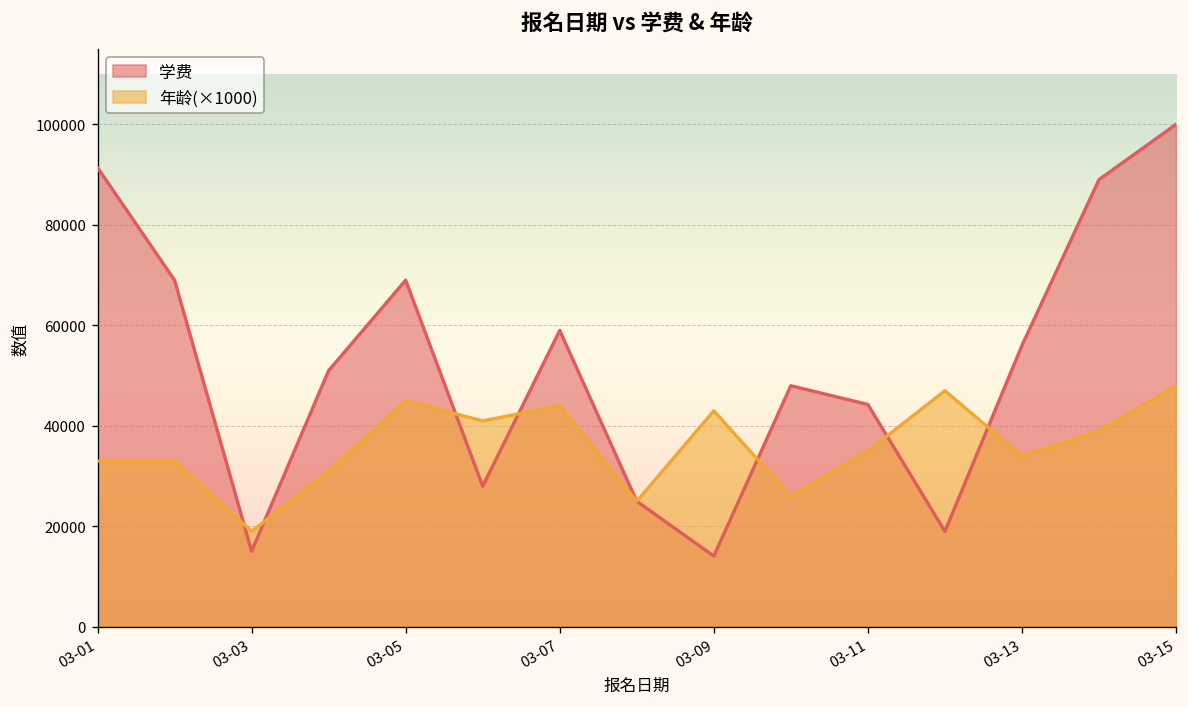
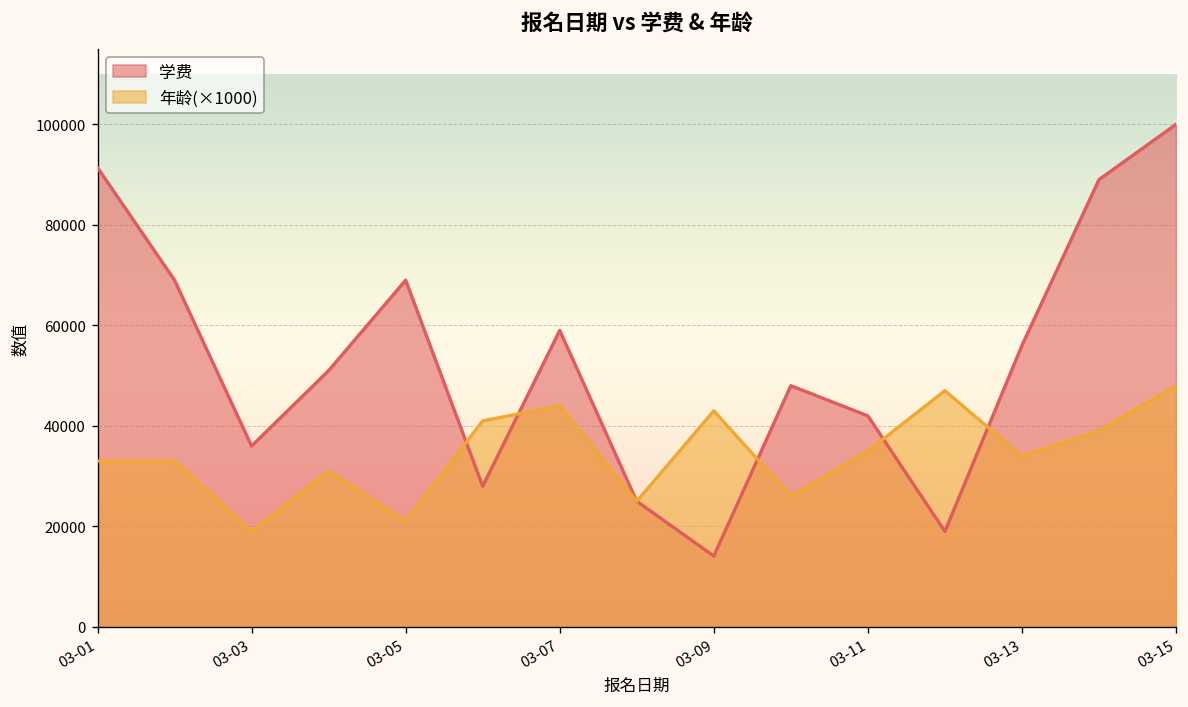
学费, 03-03: 15000 -> 36000
年龄(×1000), 03-05: 45000 -> 21000
学费, 03-11: 44000 -> 42000
